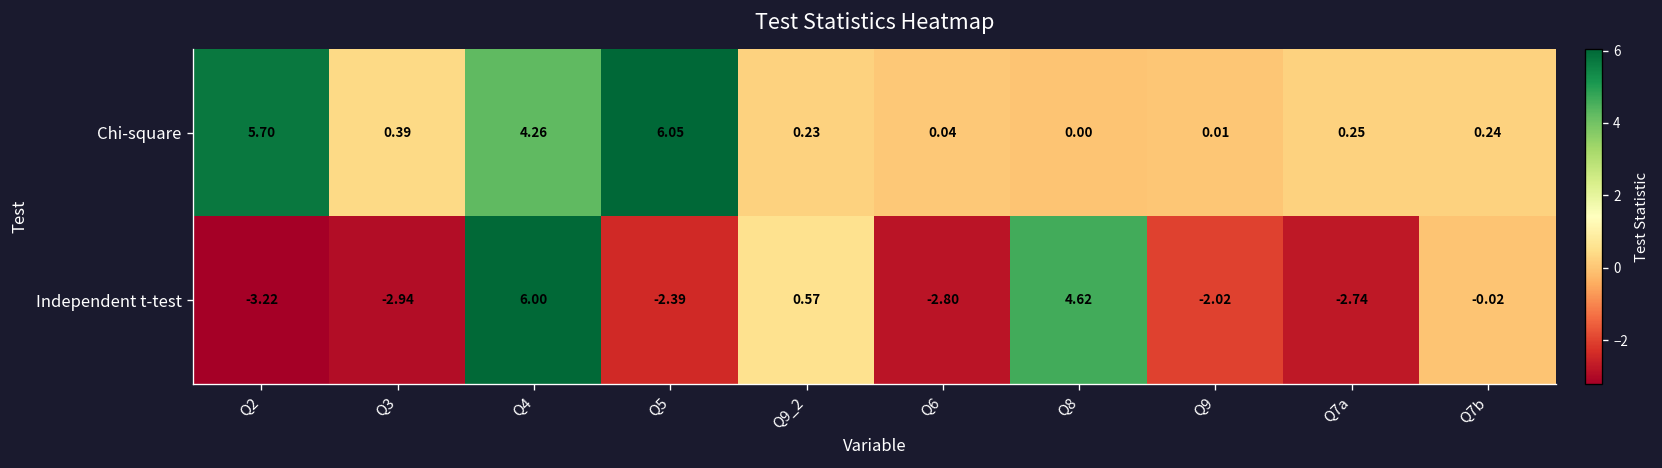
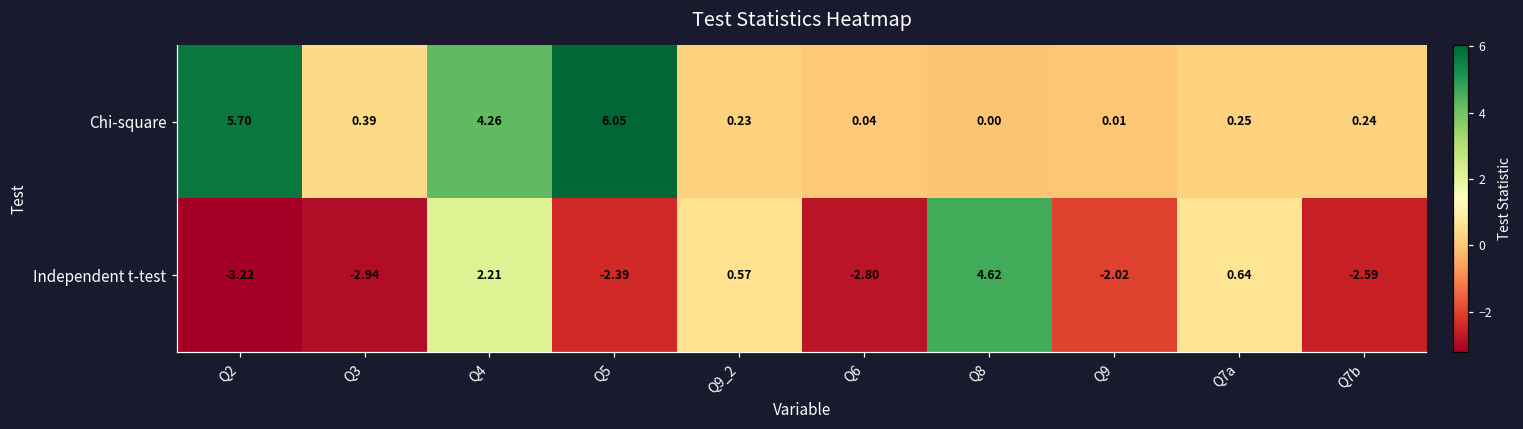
Independent t-test, Q4: 6.00 -> 2.21
Independent t-test, Q7a: -2.74 -> 0.64
Independent t-test, Q7b: -0.02 -> -2.59
